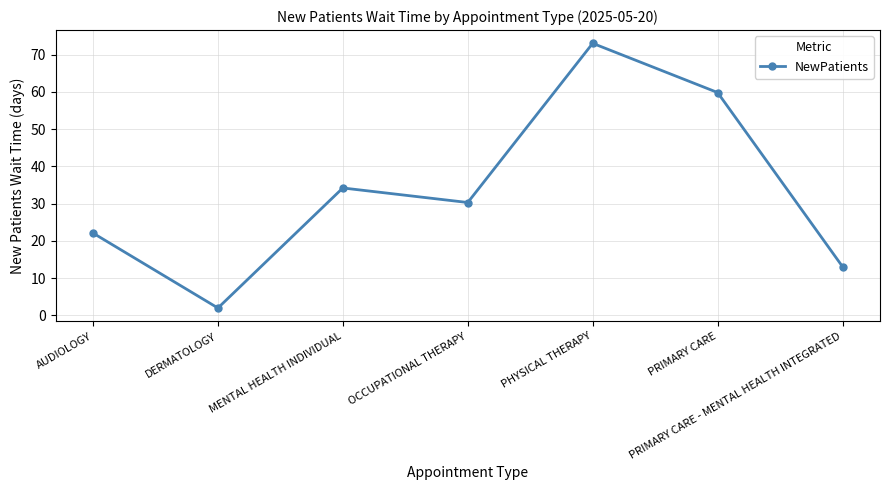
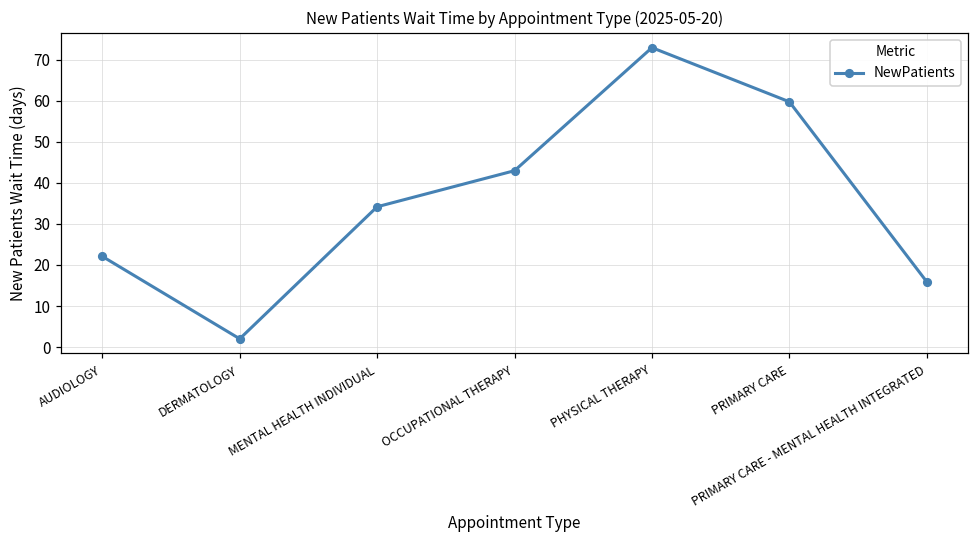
OCCUPATIONAL THERAPY: 30 -> 43
PRIMARY CARE - MENTAL HEALTH INTEGRATED: 13 -> 16
